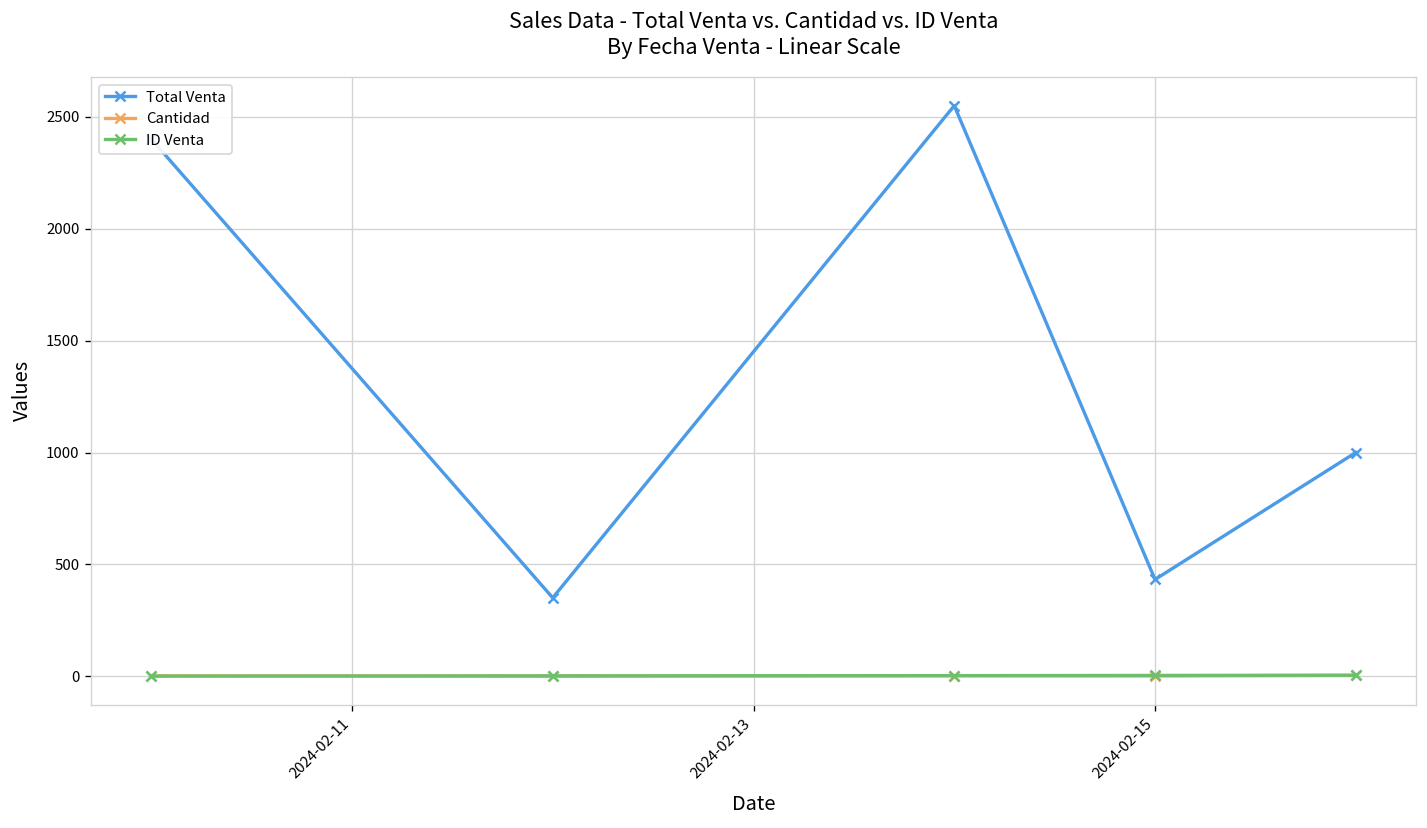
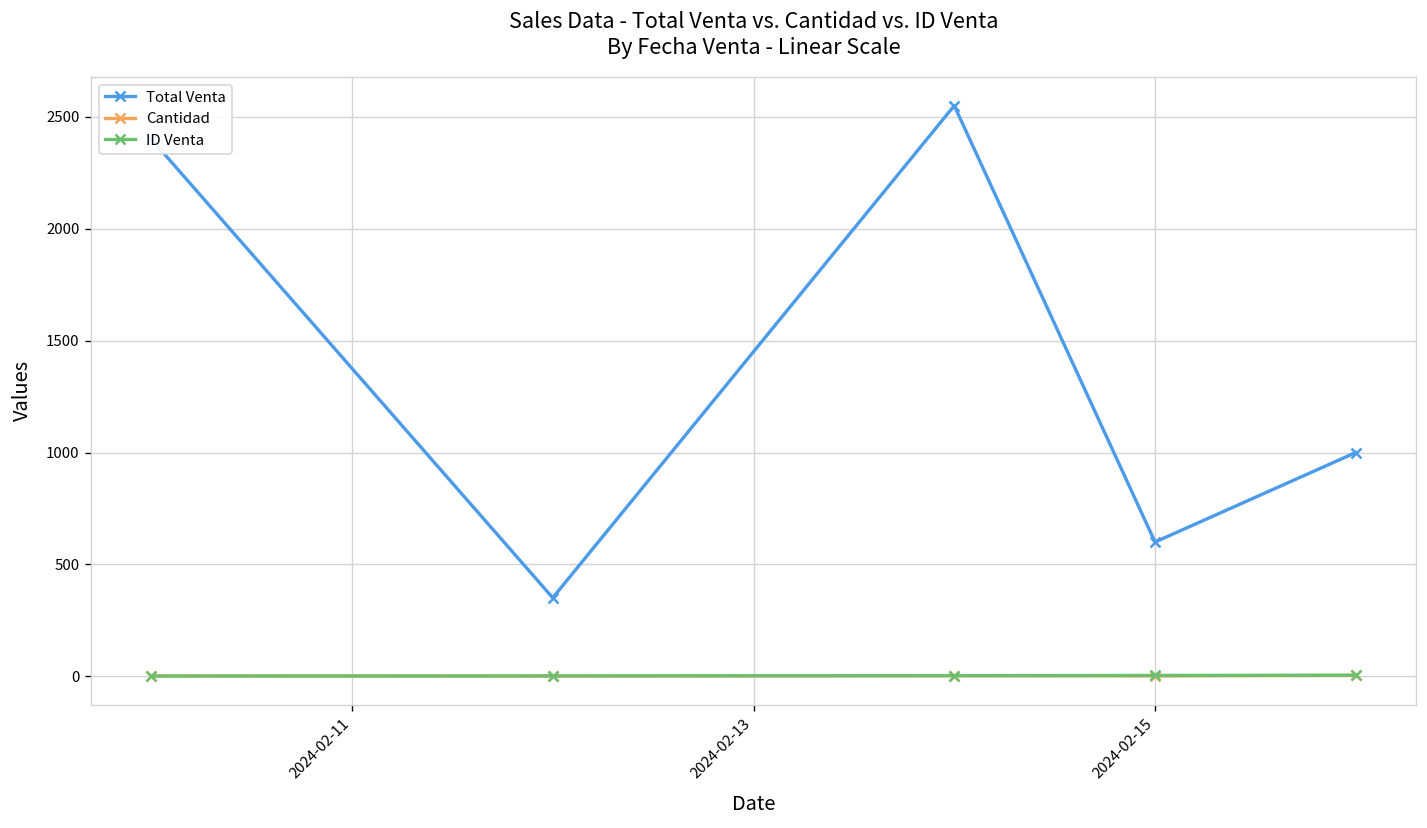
Total Venta, 2024-02-15: 430 -> 600
